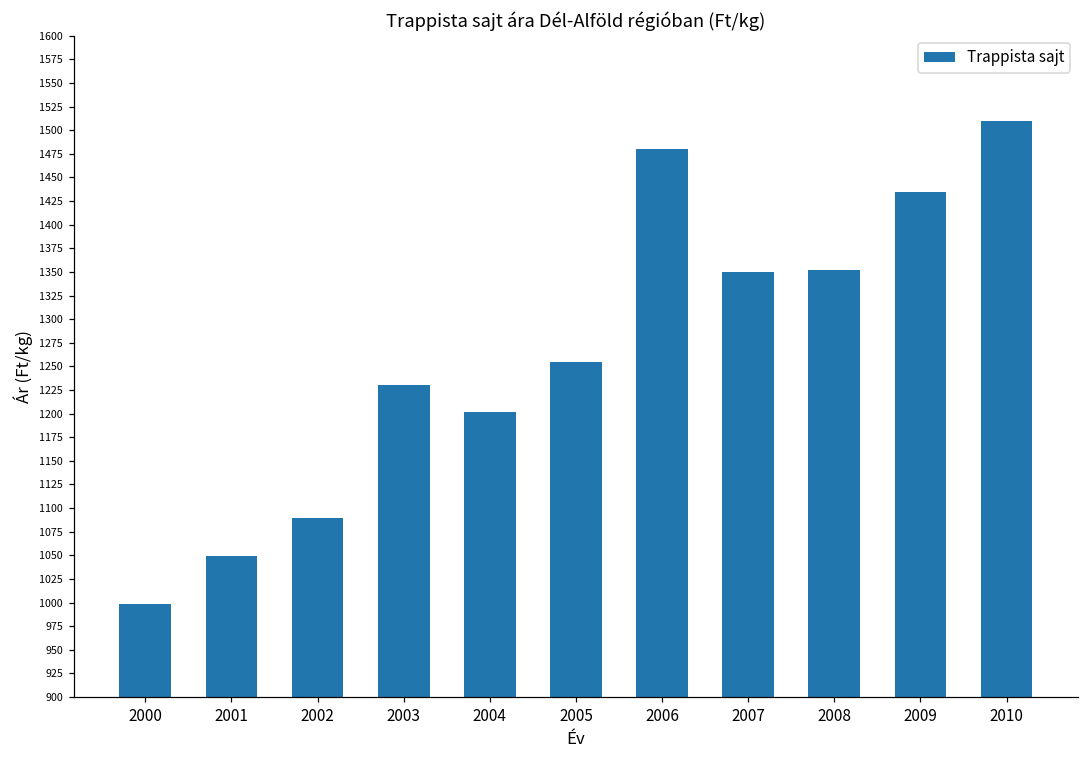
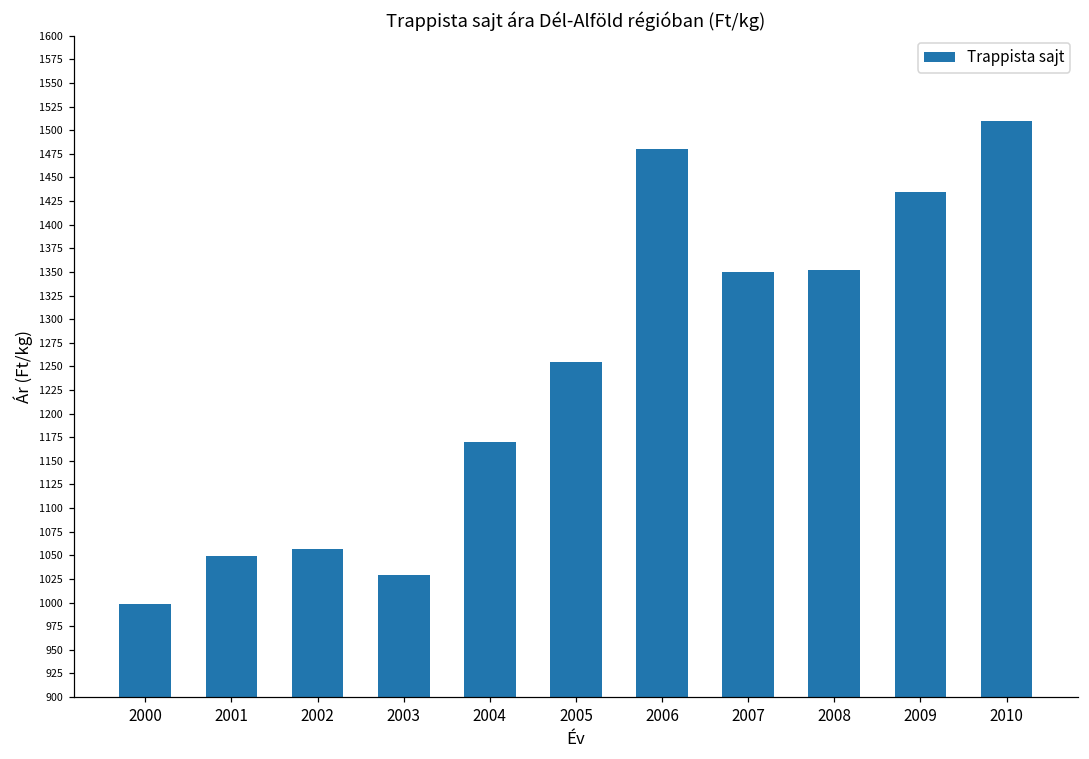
2002: 1090 -> 1060
2003: 1230 -> 1030
2004: 1200 -> 1170
